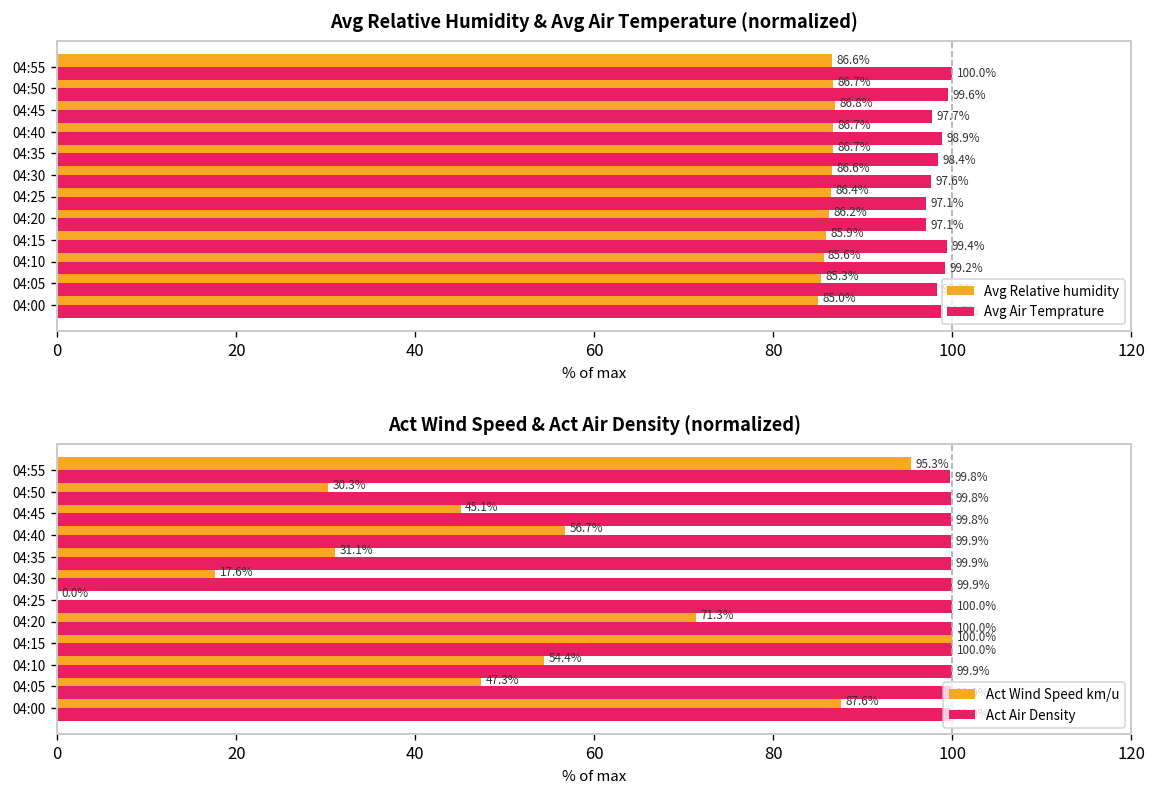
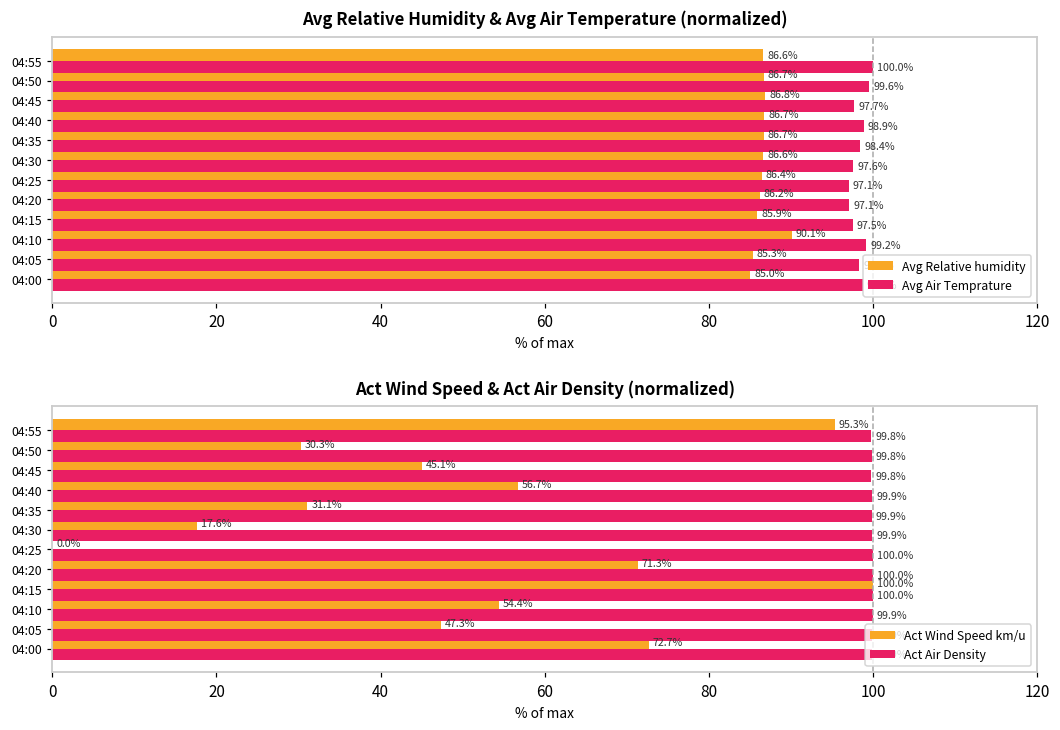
Avg Relative Humidity & Avg Air Temperature (normalized), Avg Air Temprature, 04:15: 99.4% -> 97.5%
Avg Relative Humidity & Avg Air Temperature (normalized), Avg Relative humidity, 04:10: 85.6% -> 90.1%
Act Wind Speed & Act Air Density (normalized), Act Wind Speed km/u, 04:00: 87.6% -> 72.7%
